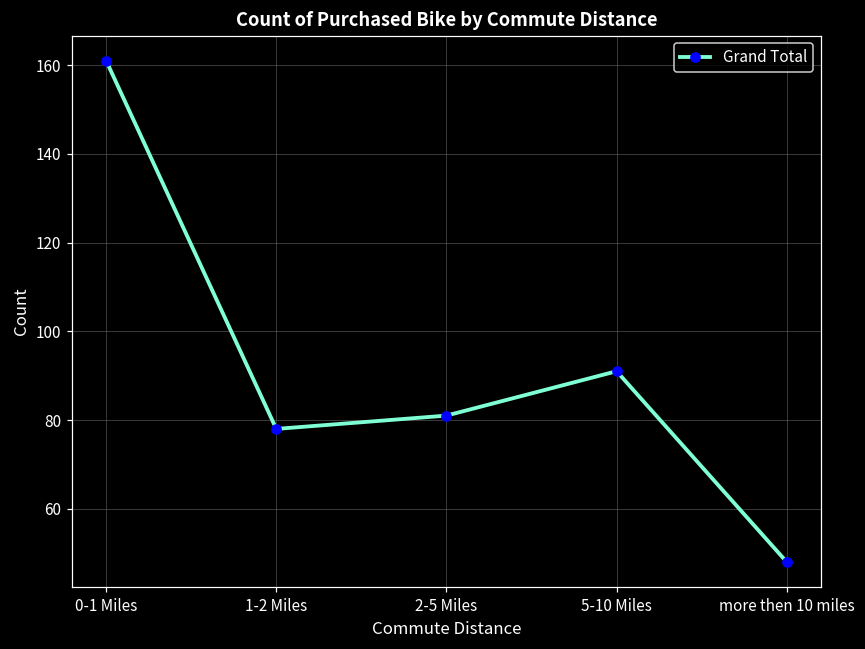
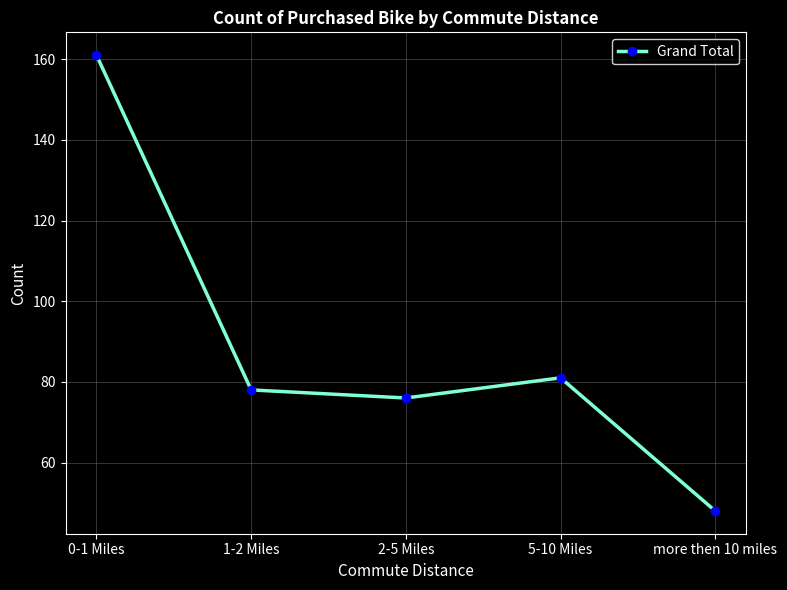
2-5 Miles: 81 -> 76
5-10 Miles: 91 -> 81
